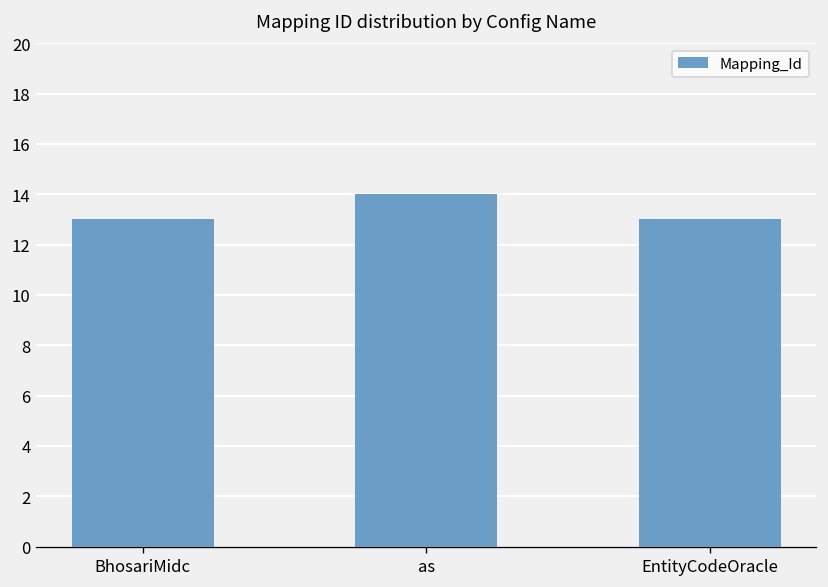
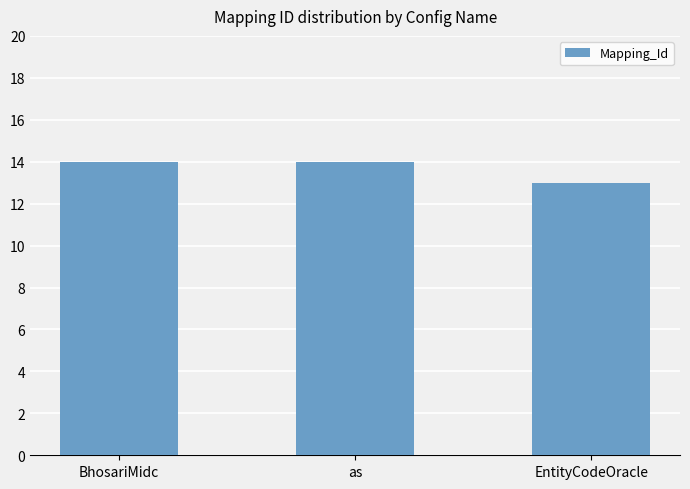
BhosariMidc: 13 -> 14
